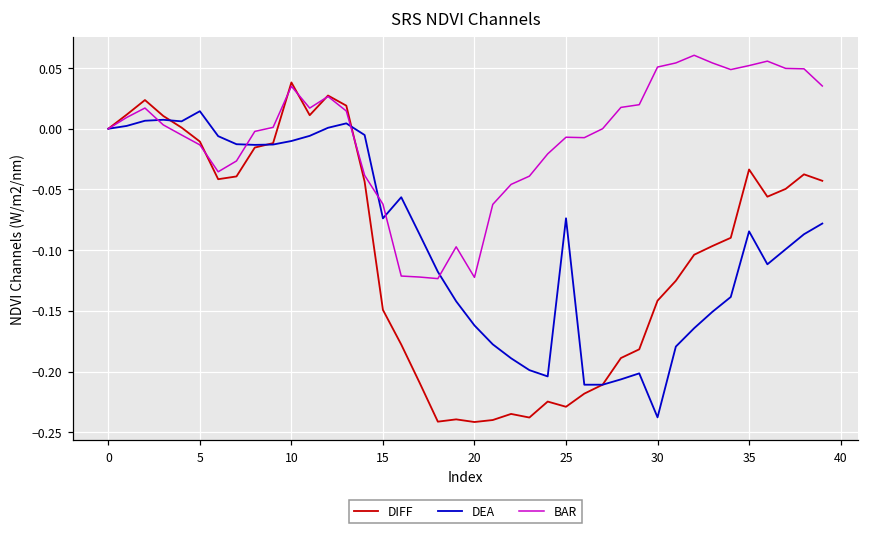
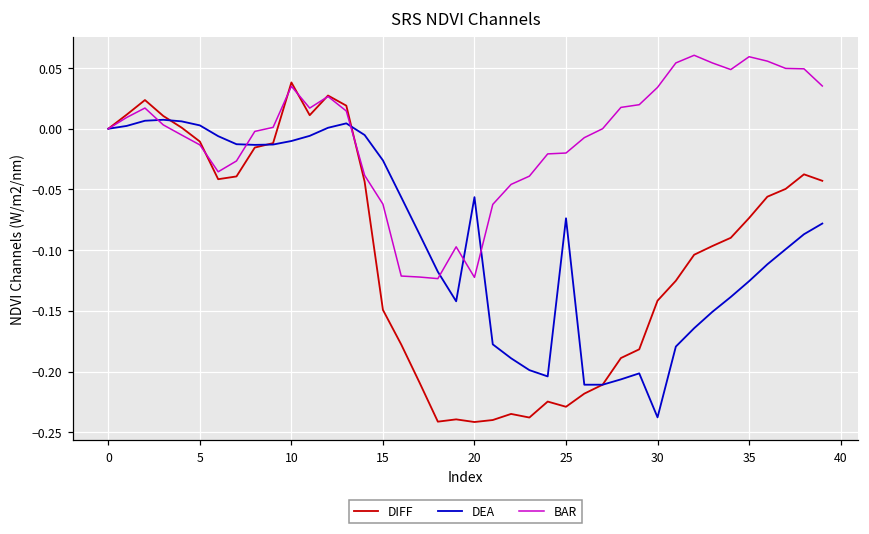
DEA, 5: 0.014 -> 0.003
DEA, 15: -0.074 -> -0.026
DEA, 20: -0.162 -> -0.056
BAR, 25: -0.007 -> -0.020
BAR, 30: 0.051 -> 0.034
DIFF, 35: -0.034 -> -0.074
DEA, 35: -0.085 -> -0.126
BAR, 35: 0.052 -> 0.059
